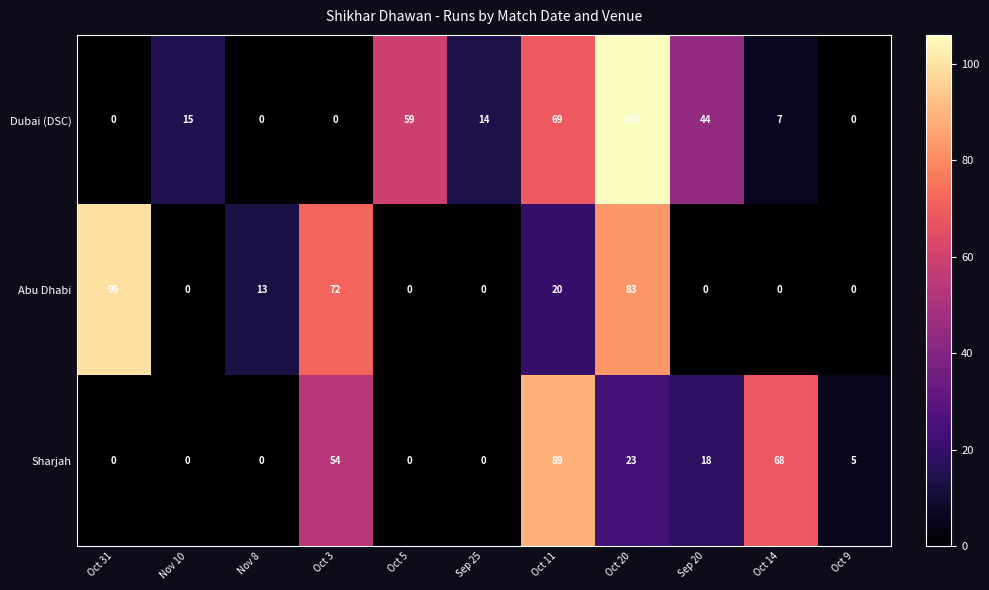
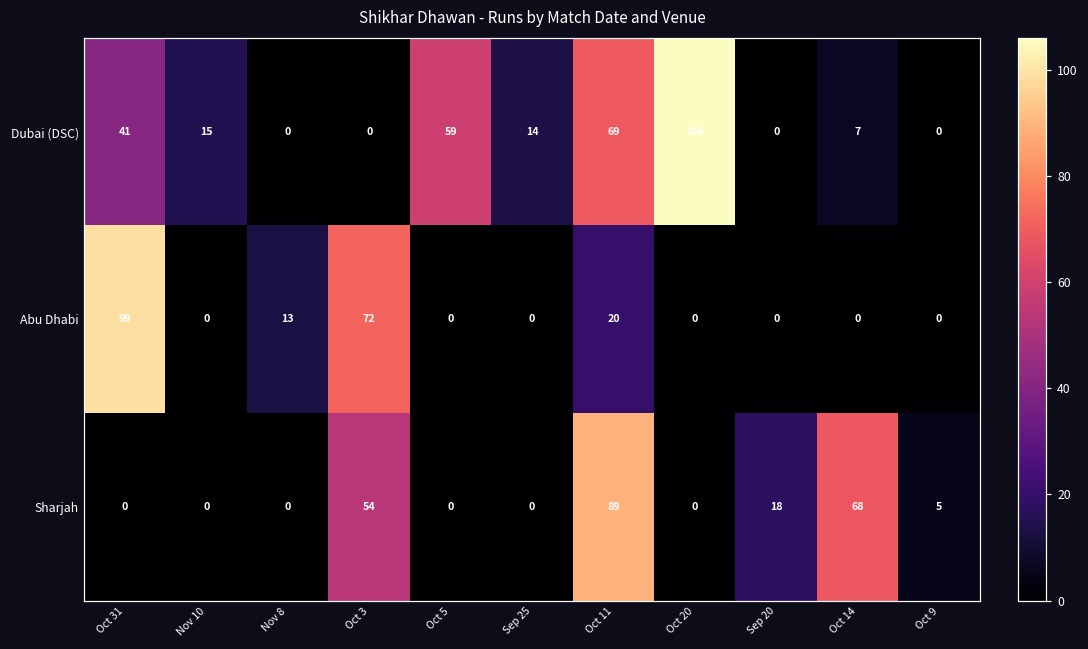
Dubai (DSC), Oct 31: 0 -> 41
Dubai (DSC), Sep 20: 44 -> 0
Abu Dhabi, Oct 20: 83 -> 0
Sharjah, Oct 20: 23 -> 0
